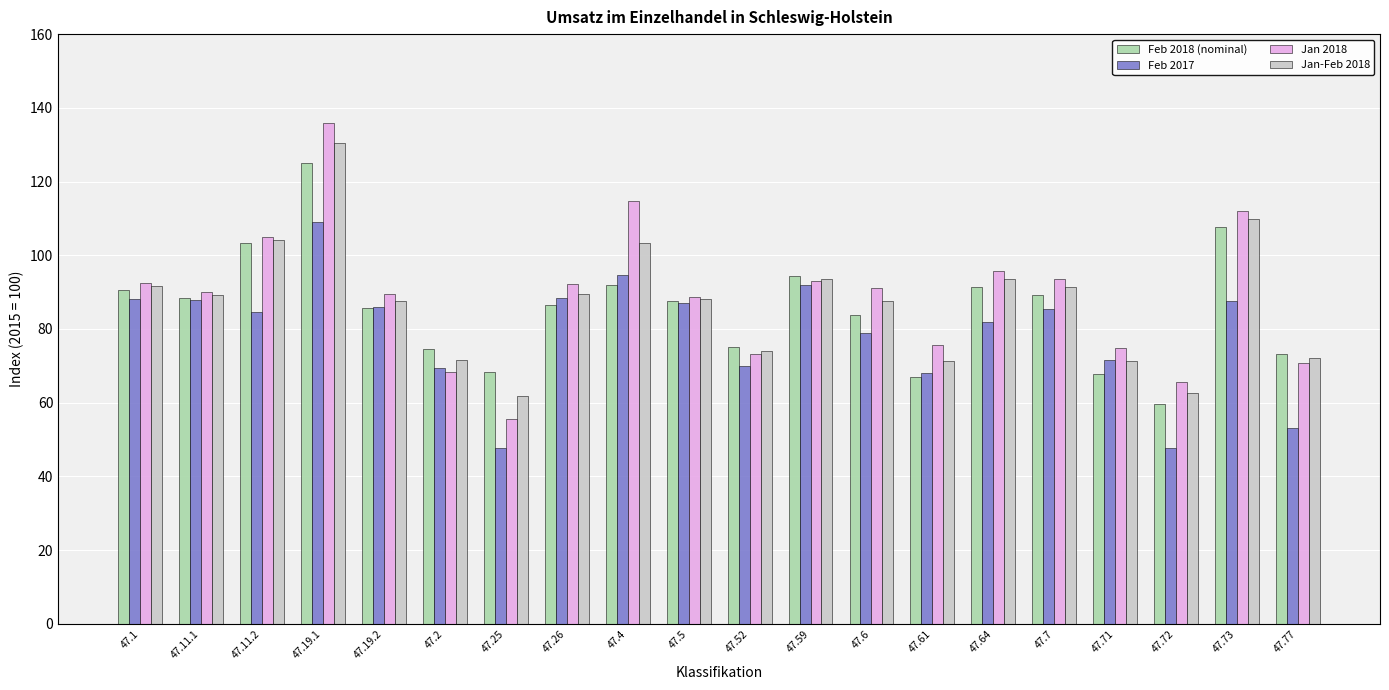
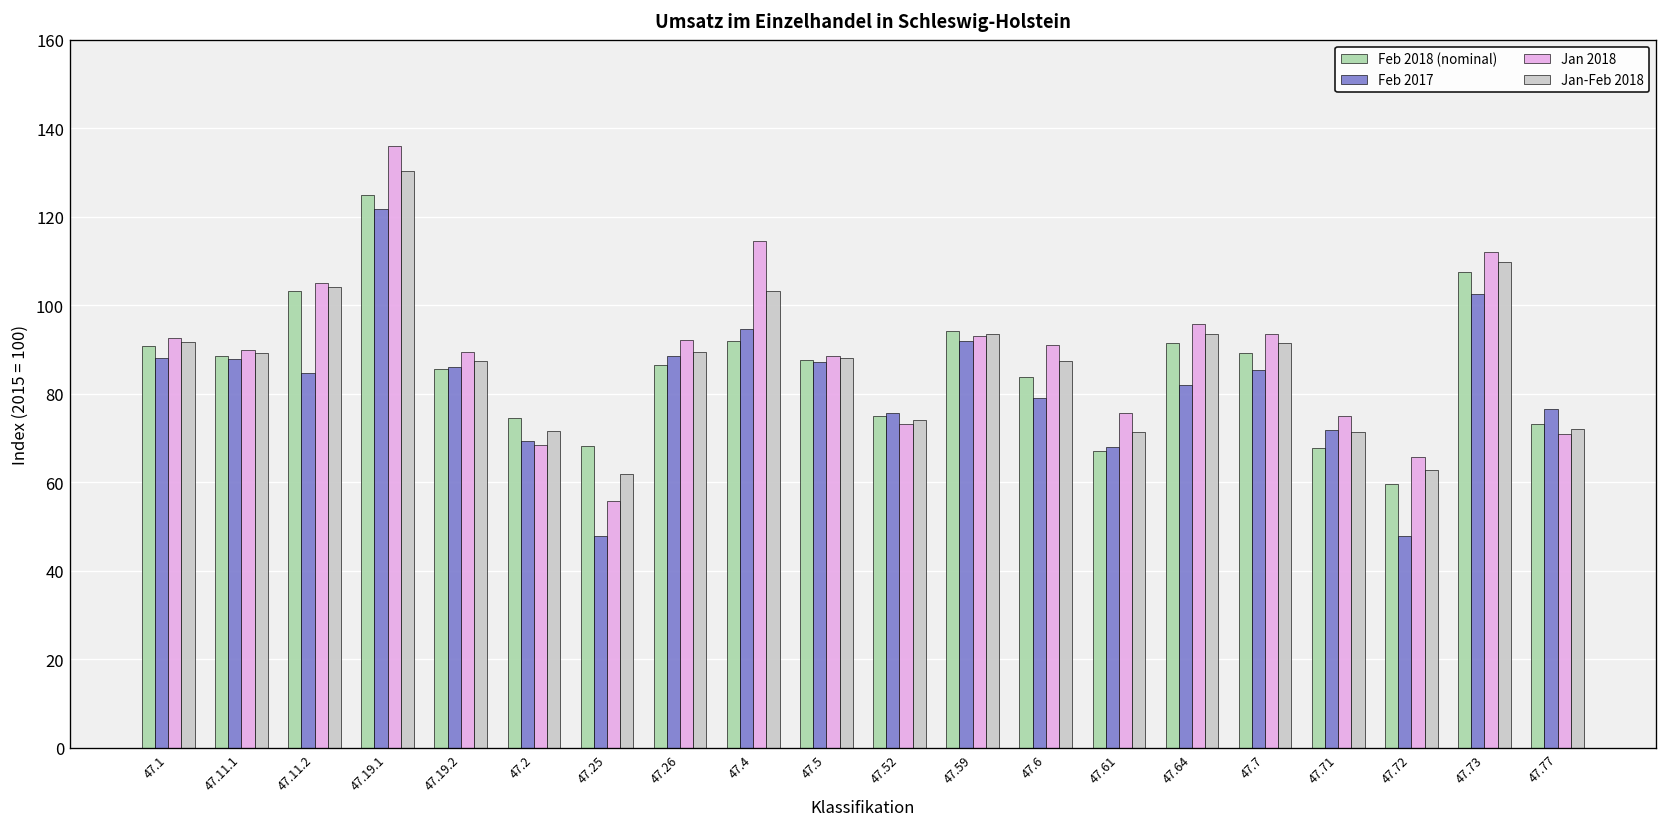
Feb 2017, 47.19.1: 109 -> 122
Feb 2017, 47.52: 70 -> 76
Feb 2017, 47.73: 88 -> 103
Feb 2017, 47.77: 53 -> 77
